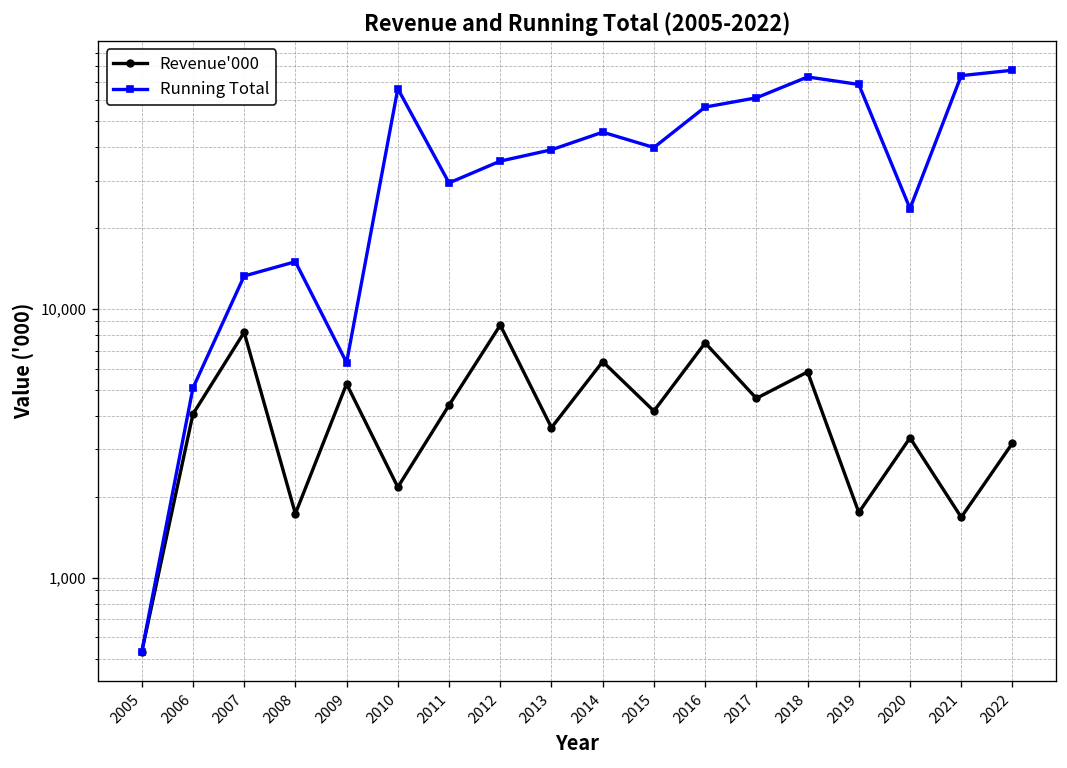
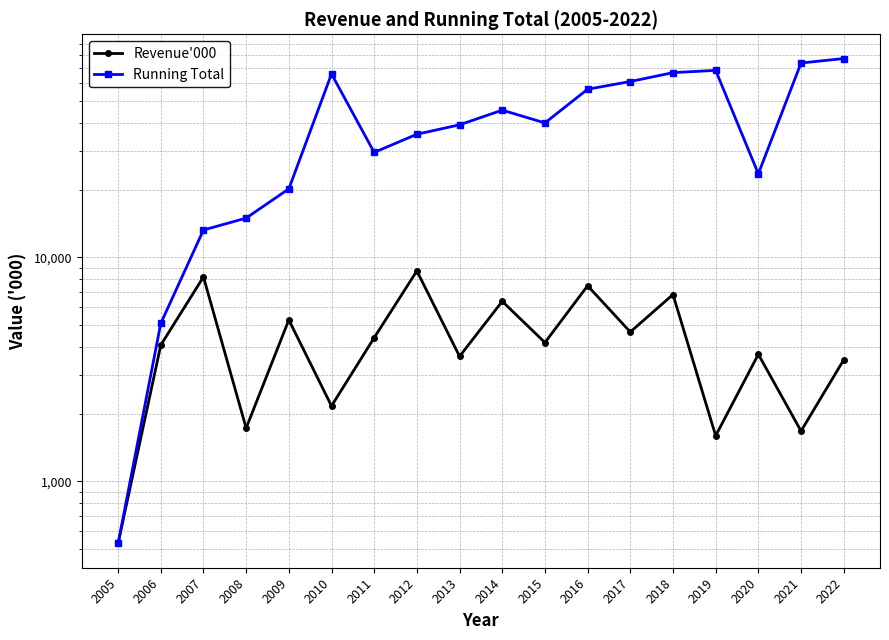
Running Total, 2009: 6,300 -> 20,000
Revenue'000, 2018: 5,800 -> 6,800
Running Total, 2018: 73,000 -> 67,000
Revenue'000, 2019: 1,700 -> 1,600
Revenue'000, 2020: 3,300 -> 3,700
Revenue'000, 2022: 3,200 -> 3,500
